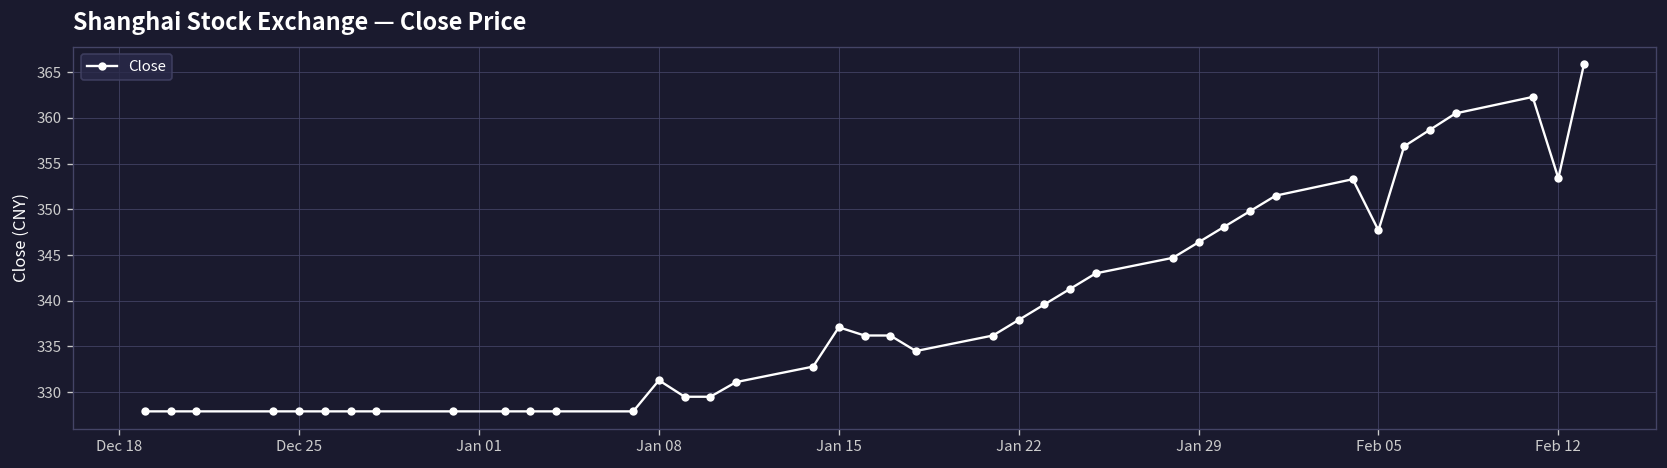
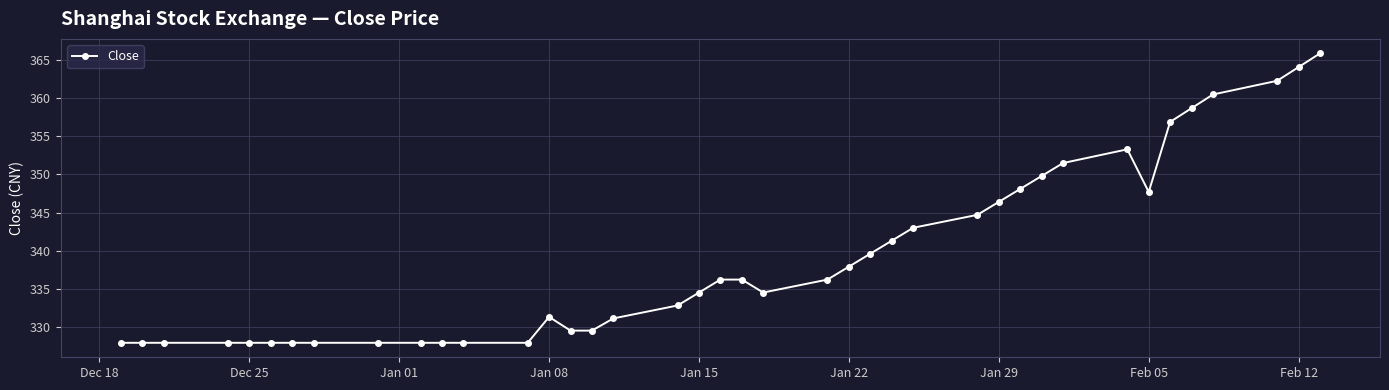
Jan 15: 337 -> 335
Feb 12: 353 -> 364
